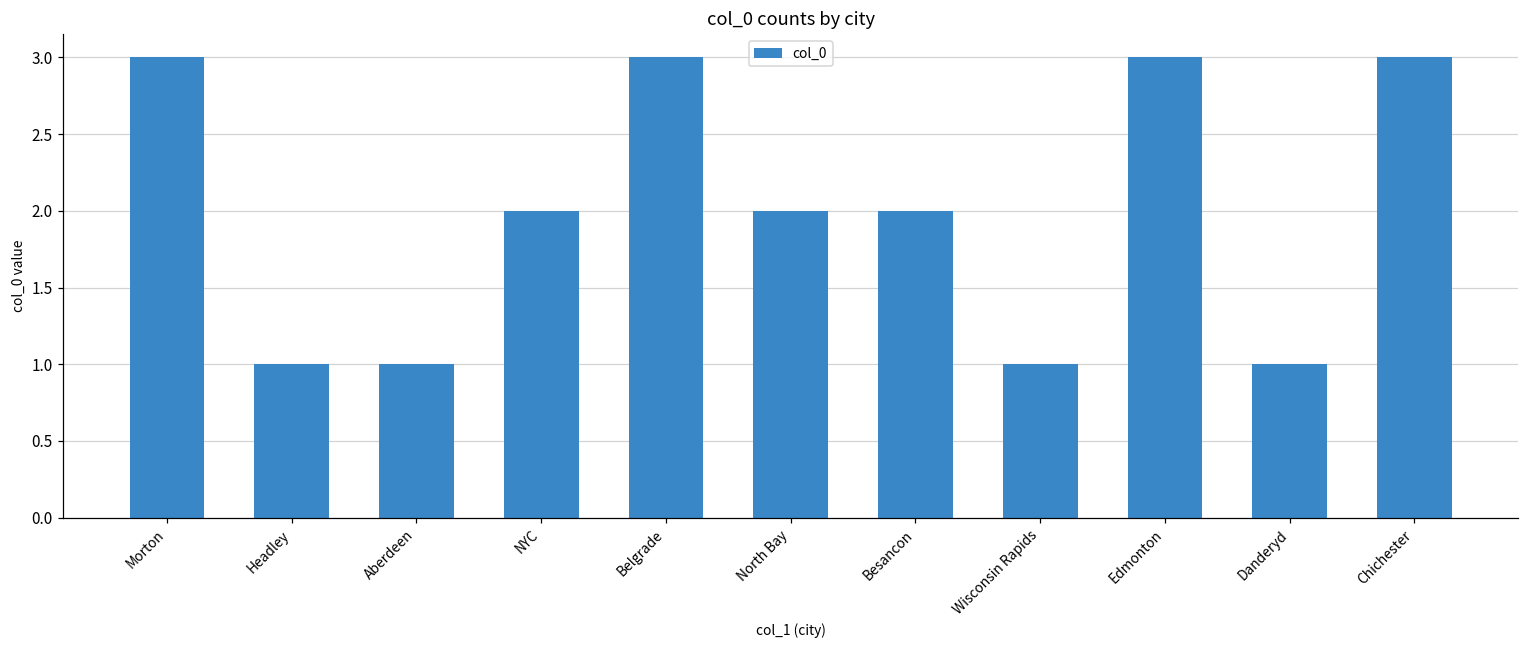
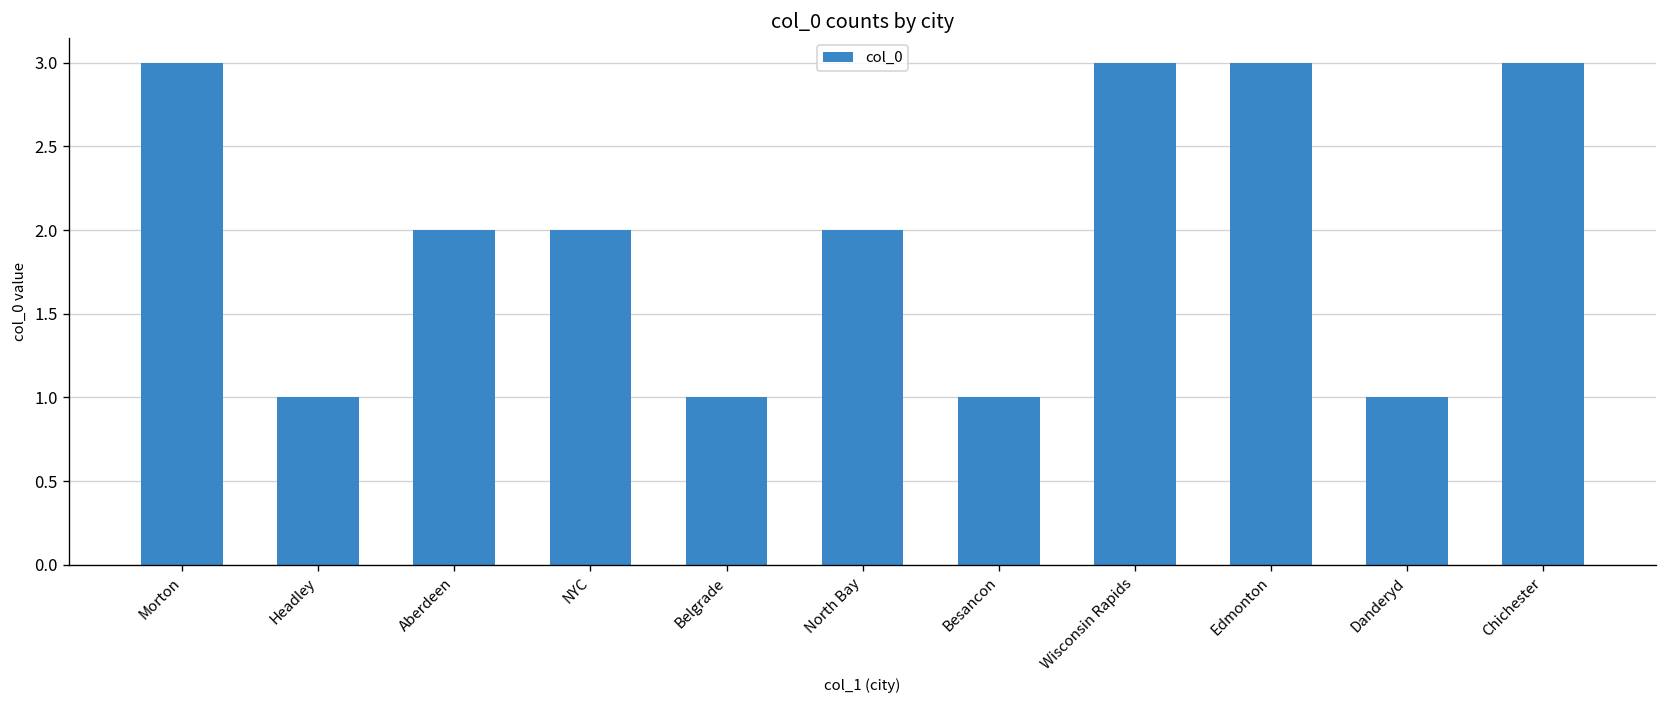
Aberdeen: 1 -> 2
Belgrade: 3 -> 1
Besancon: 2 -> 1
Wisconsin Rapids: 1 -> 3
